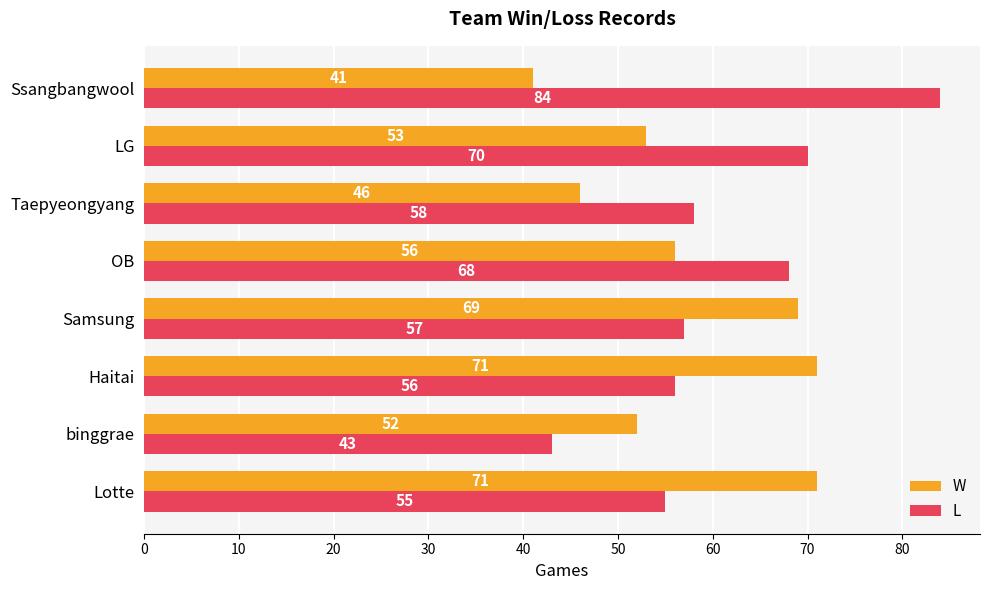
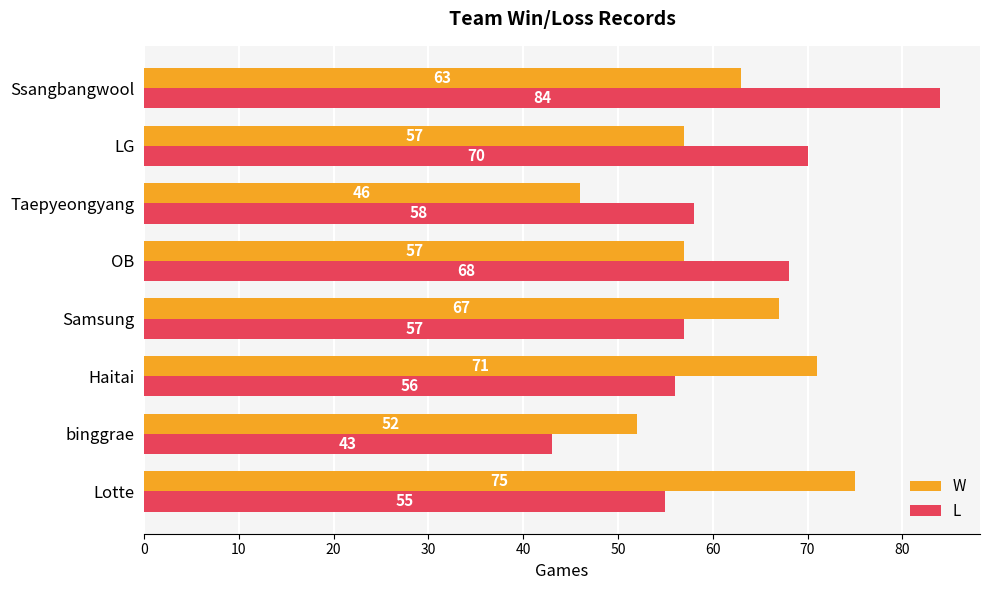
W, Ssangbangwool: 41 -> 63
W, LG: 53 -> 57
W, OB: 56 -> 57
W, Samsung: 69 -> 67
W, Lotte: 71 -> 75
